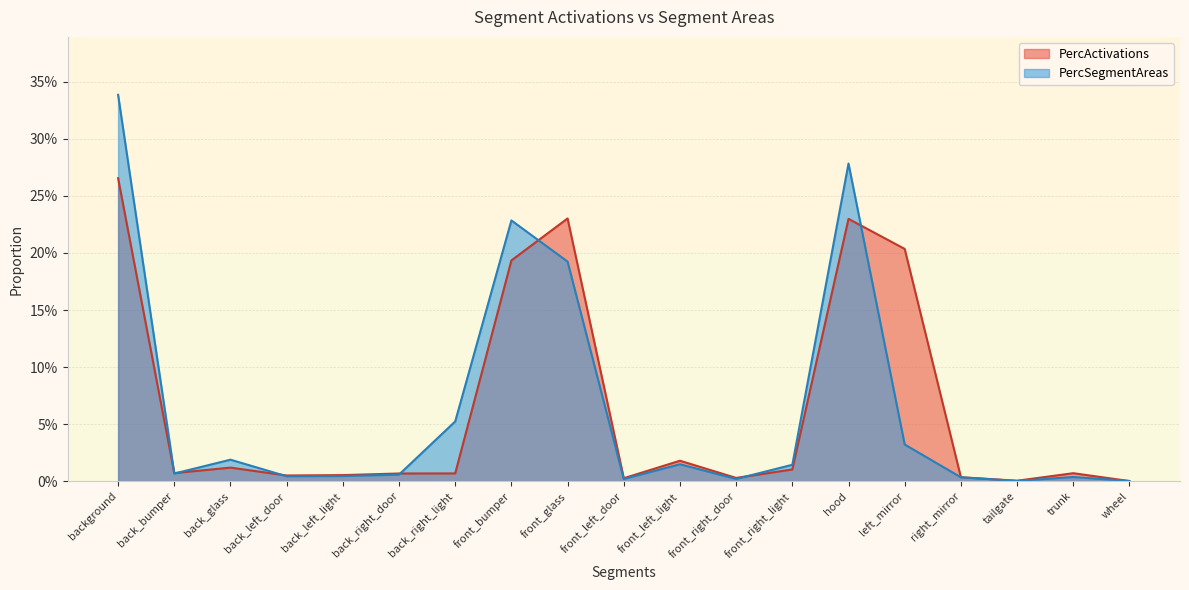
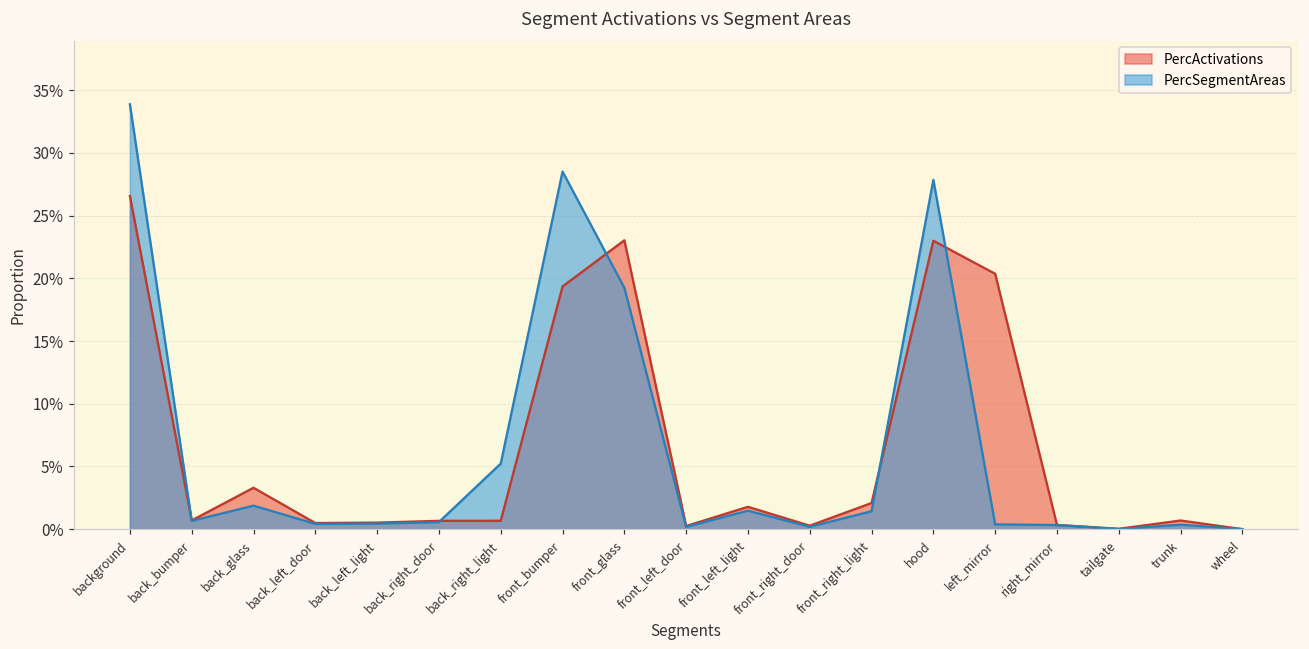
PercActivations, back_glass: 1.2% -> 3.3%
PercSegmentAreas, front_bumper: 22.9% -> 28.5%
PercActivations, front_right_light: 1.0% -> 2.1%
PercSegmentAreas, left_mirror: 3.2% -> 0.4%
